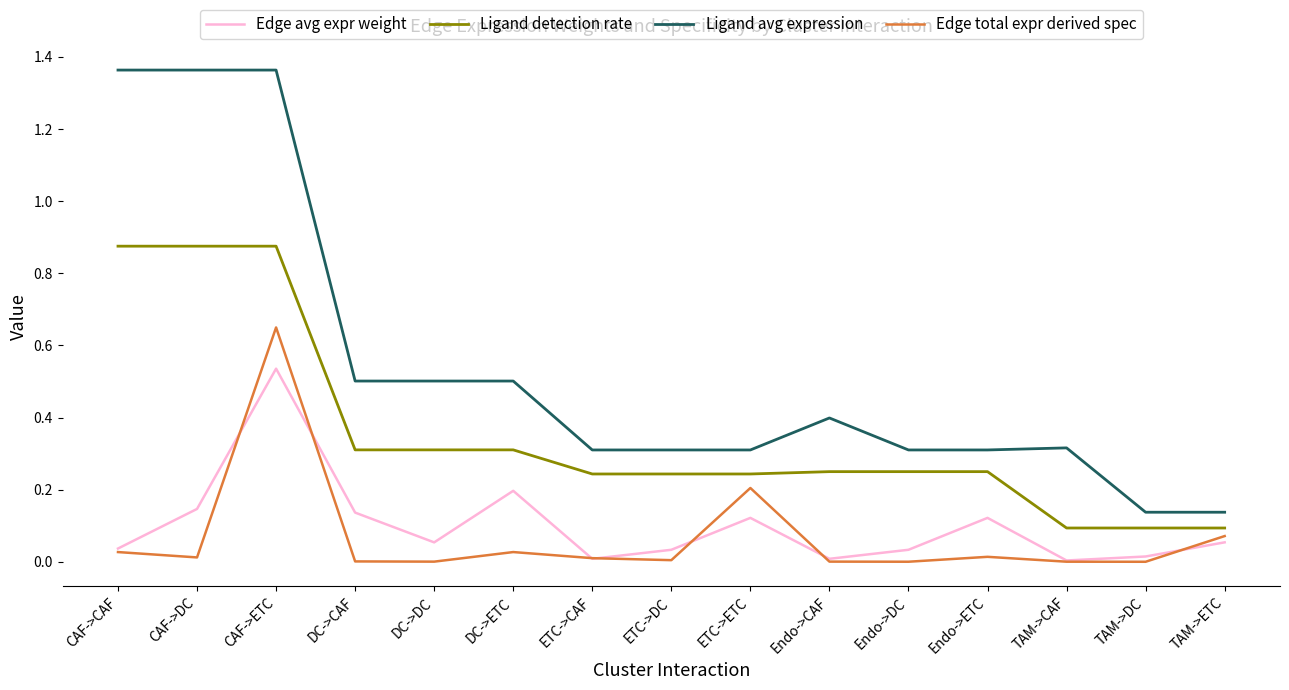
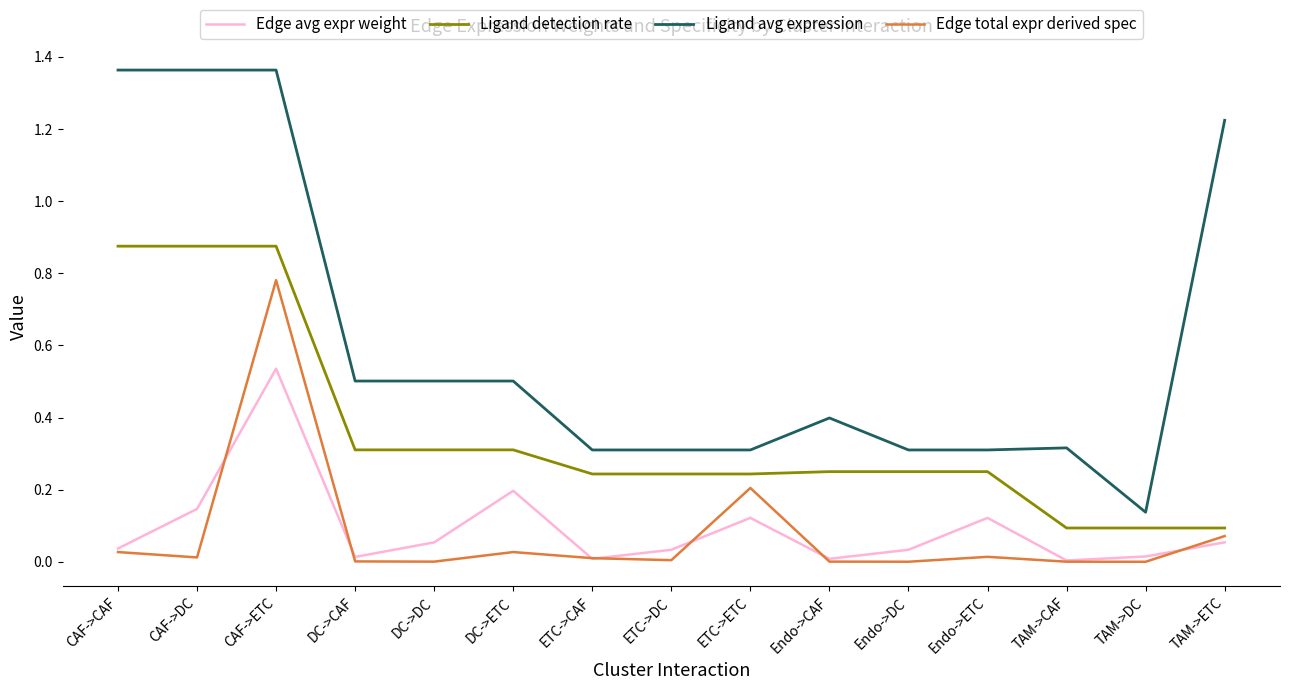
Edge total expr derived spec, CAF->ETC: 0.65 -> 0.78
Edge avg expr weight, DC->CAF: 0.14 -> 0.01
Ligand avg expression, TAM->ETC: 0.14 -> 1.22
